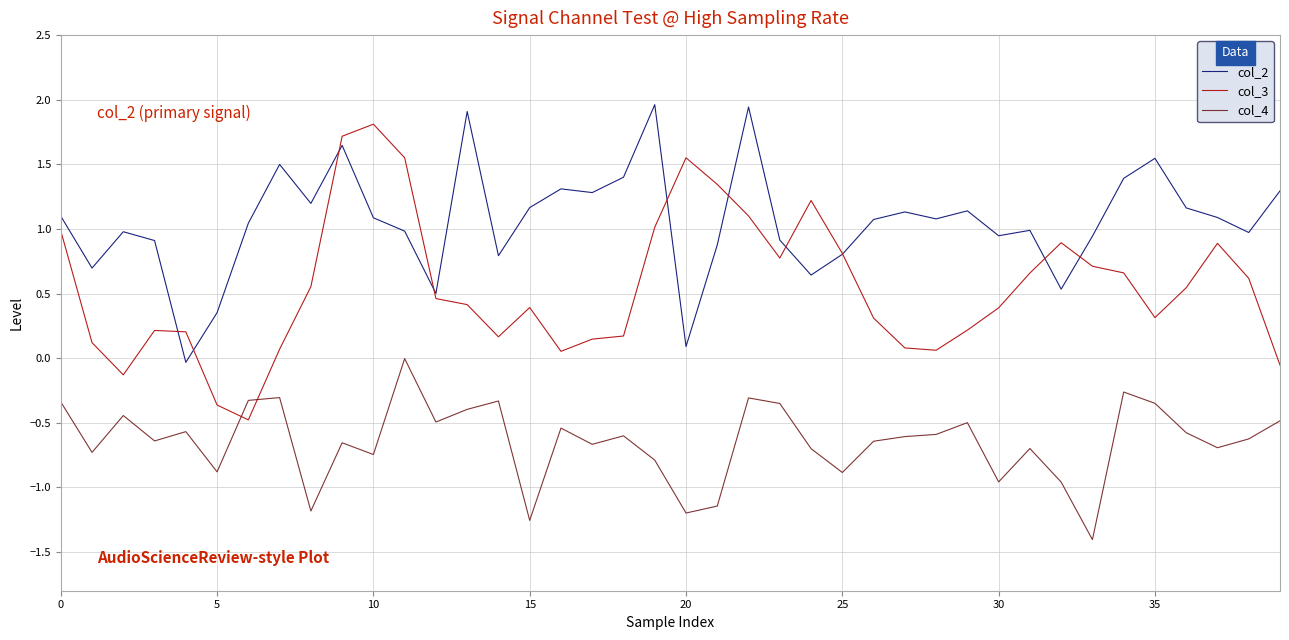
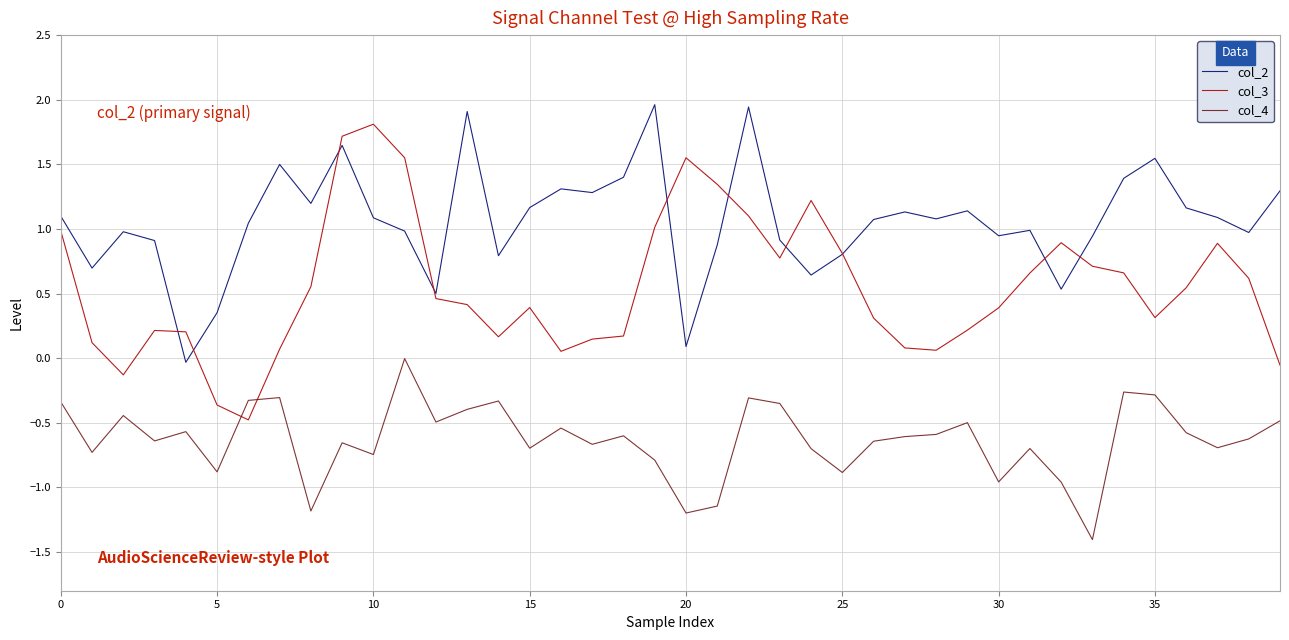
col_4, 15: -1.26 -> -0.70
col_4, 35: -0.35 -> -0.28
